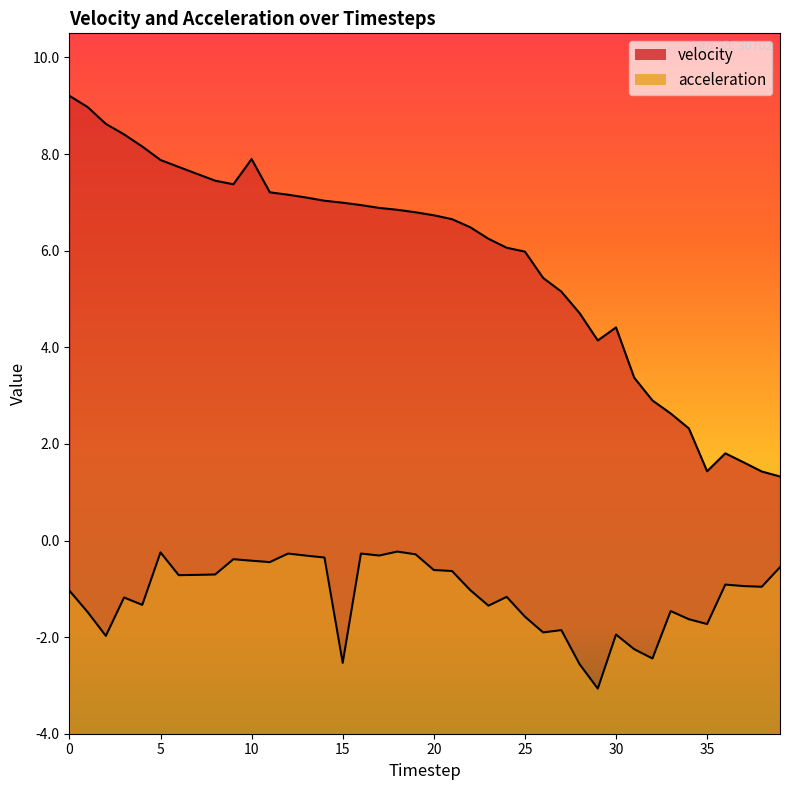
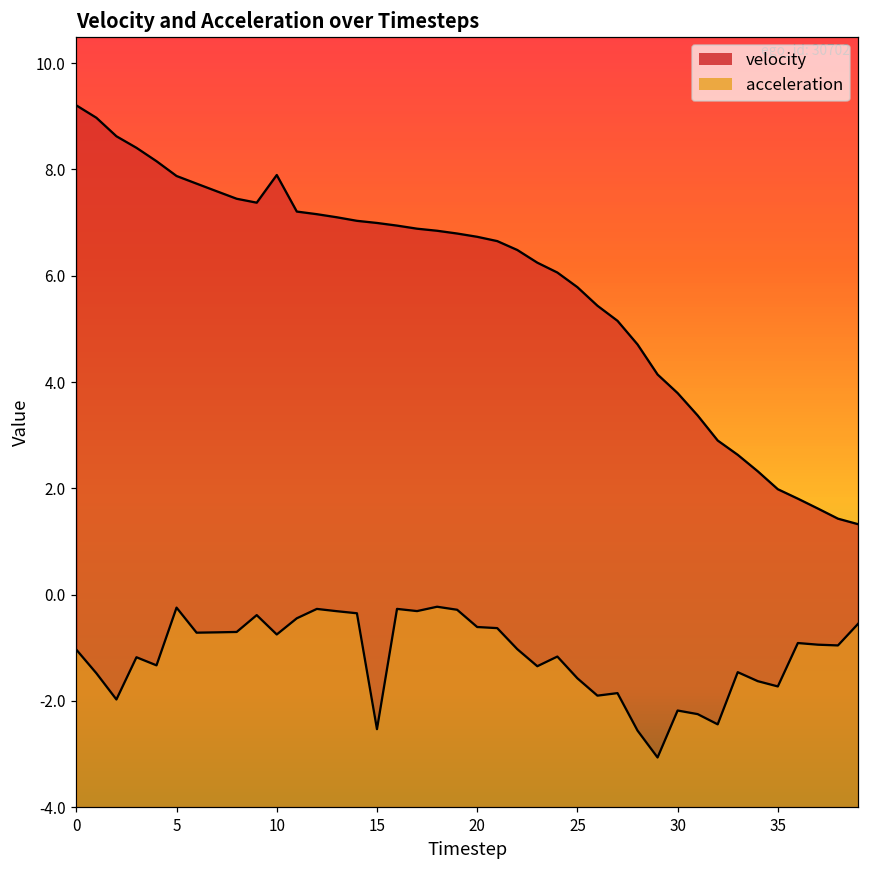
acceleration, 10: -0.4 -> -0.8
velocity, 25: 6.0 -> 5.8
velocity, 30: 4.4 -> 3.8
acceleration, 30: -1.9 -> -2.2
velocity, 35: 1.4 -> 2.0
